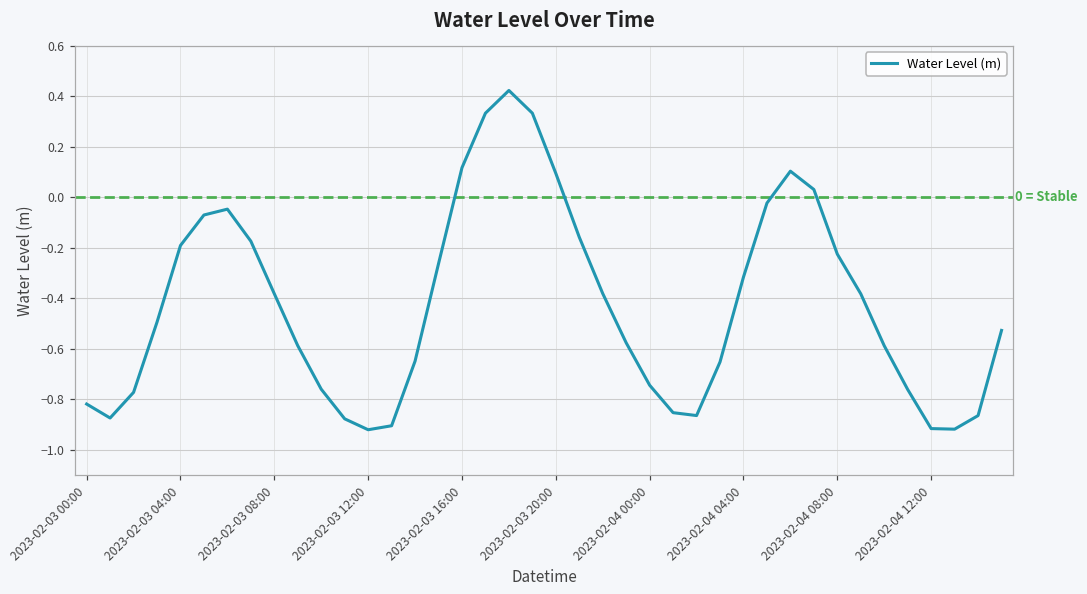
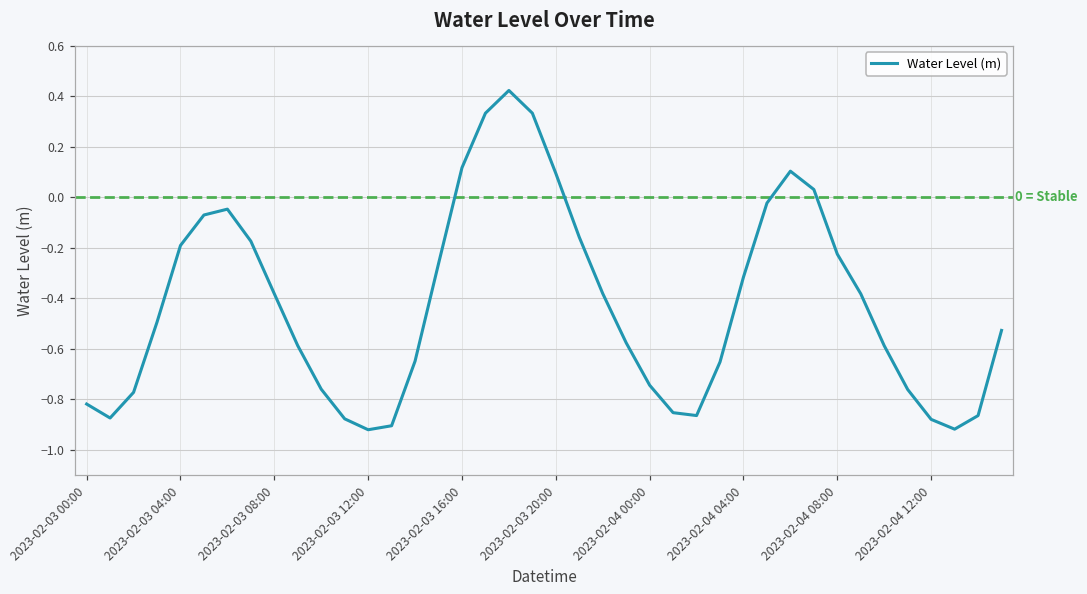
2023-02-04 12:00: -0.92 -> -0.88
